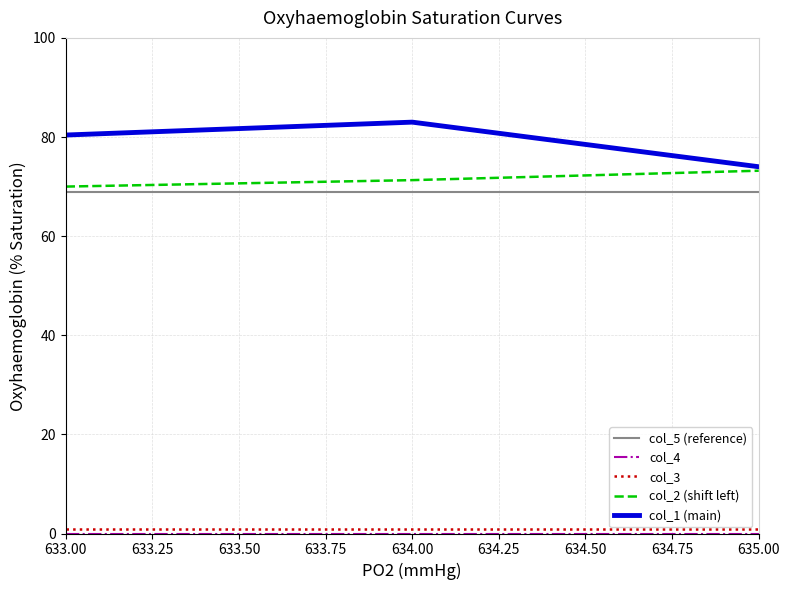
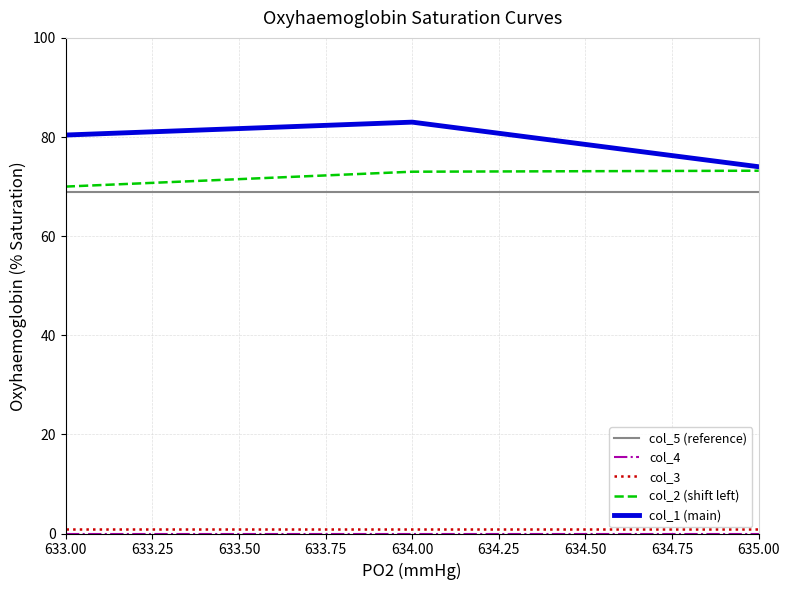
col_2 (shift left), 634.00: 71 -> 73
